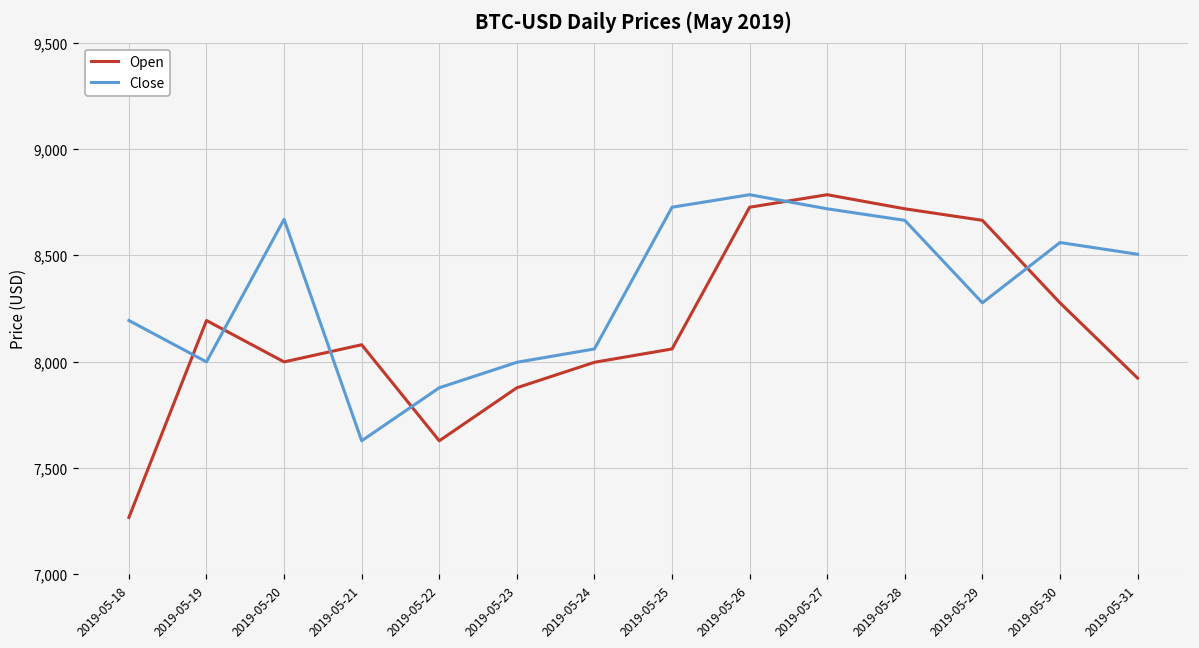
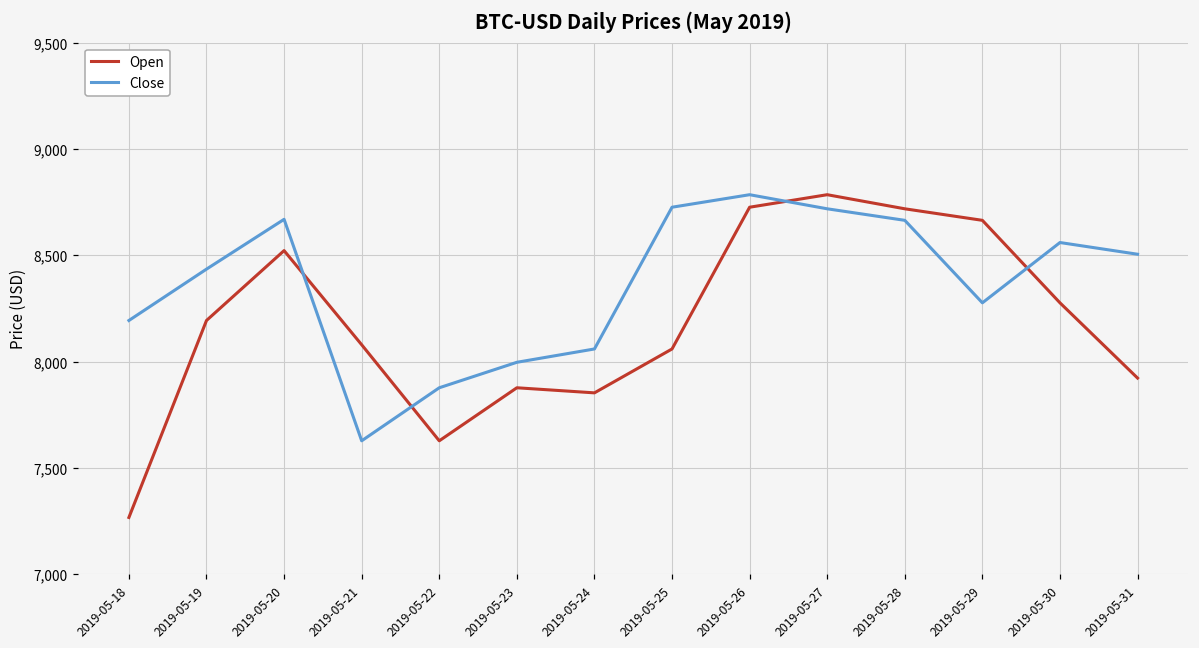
Close, 2019-05-19: 8,000 -> 8,430
Open, 2019-05-20: 8,000 -> 8,520
Open, 2019-05-24: 8,000 -> 7,850
